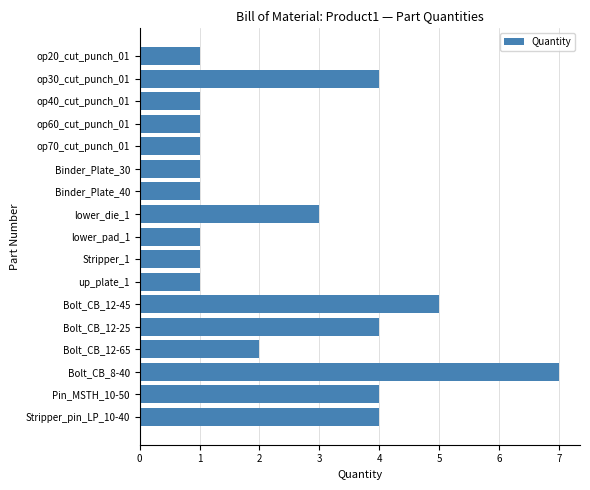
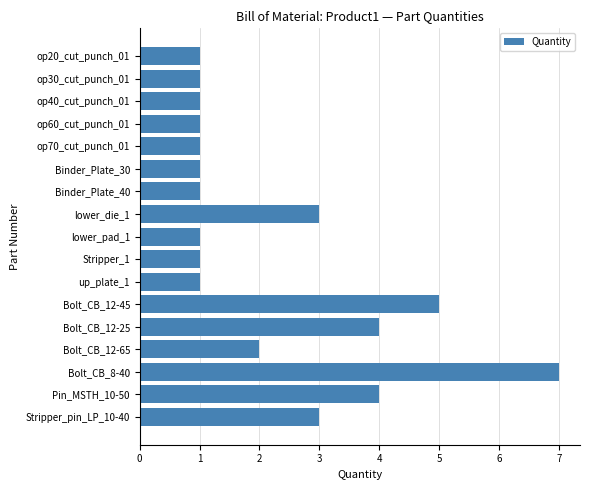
op30_cut_punch_01: 4 -> 1
Stripper_pin_LP_10-40: 4 -> 3
